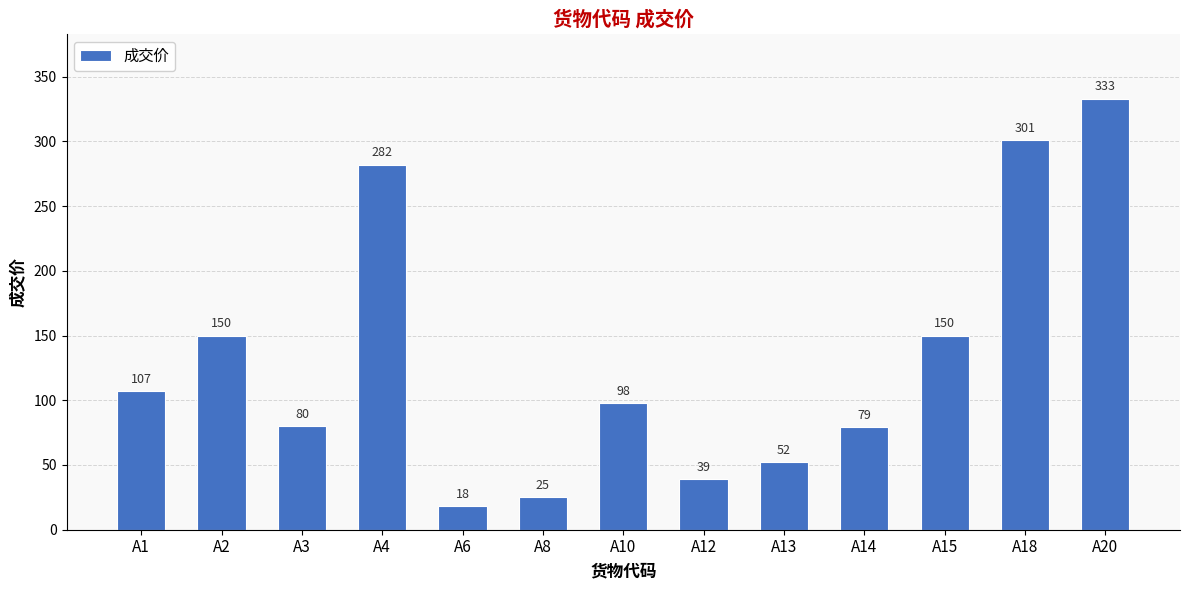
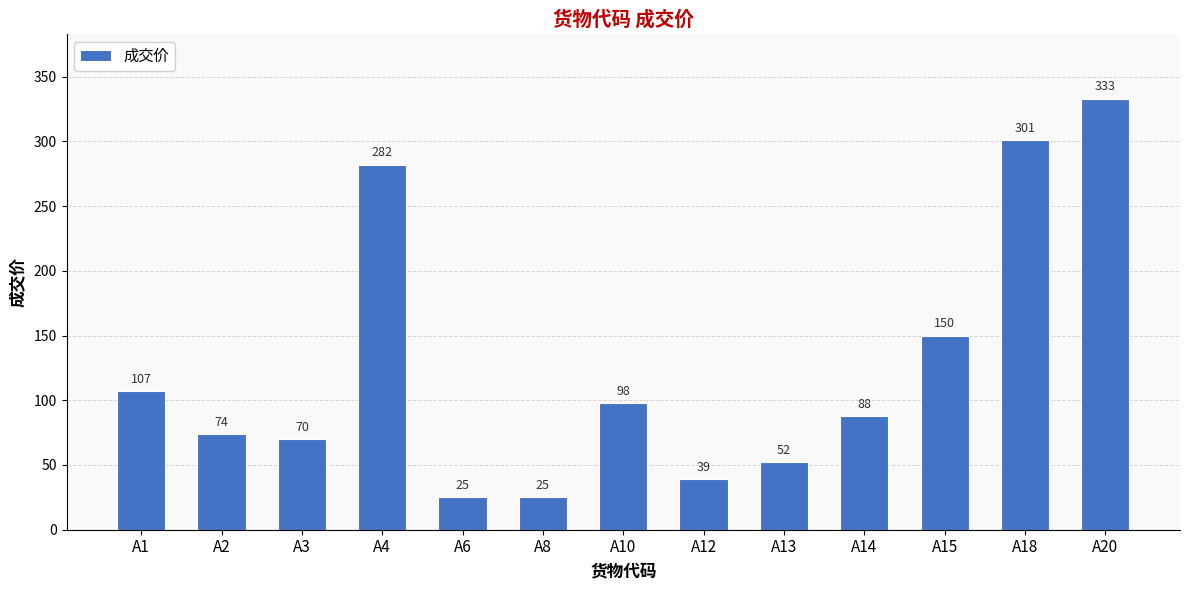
A2: 150 -> 74
A3: 80 -> 70
A6: 18 -> 25
A14: 79 -> 88
